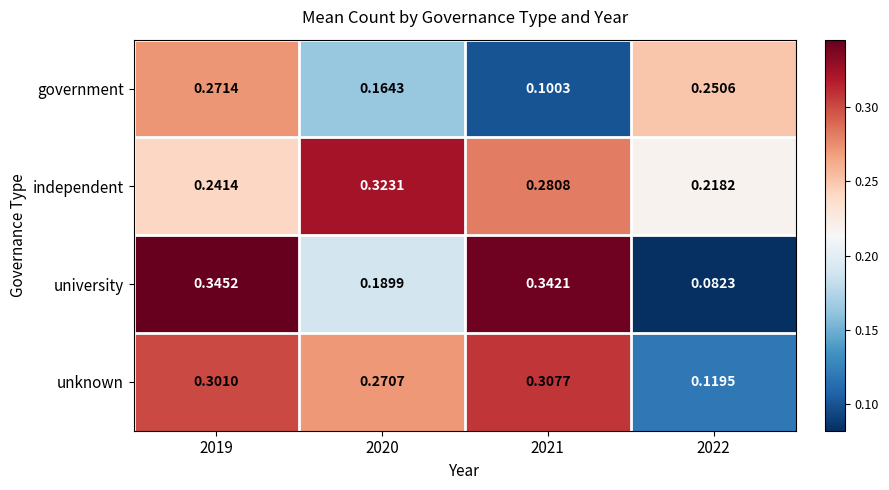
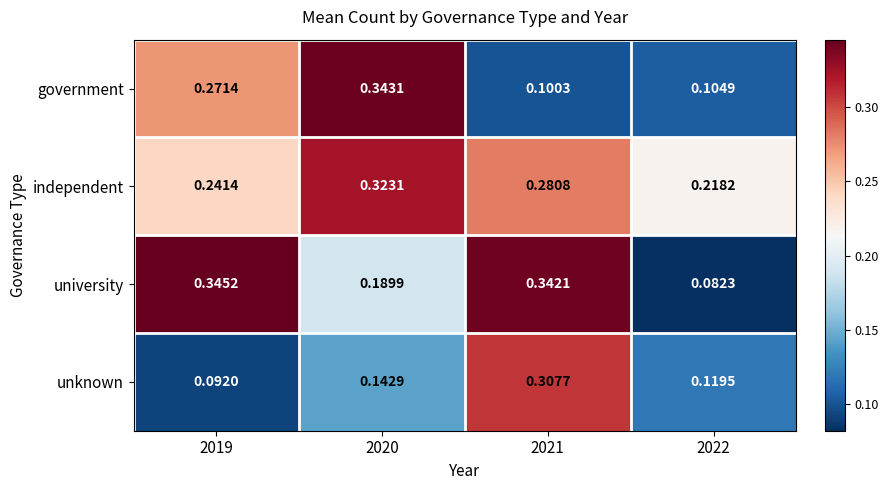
government, 2020: 0.1643 -> 0.3431
government, 2022: 0.2506 -> 0.1049
unknown, 2019: 0.3010 -> 0.0920
unknown, 2020: 0.2707 -> 0.1429
